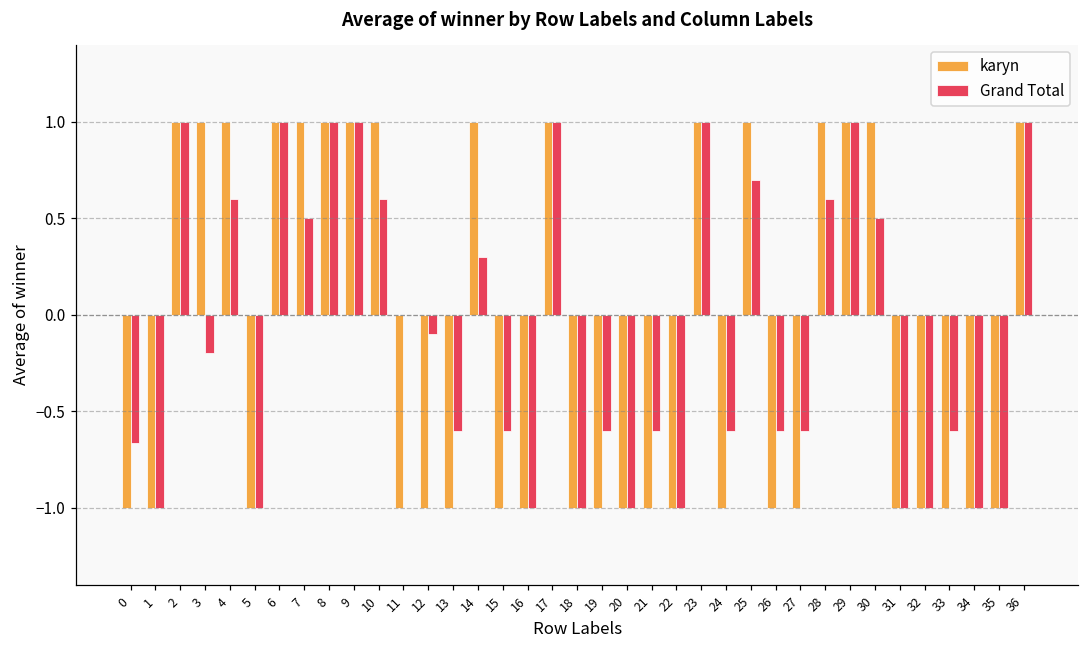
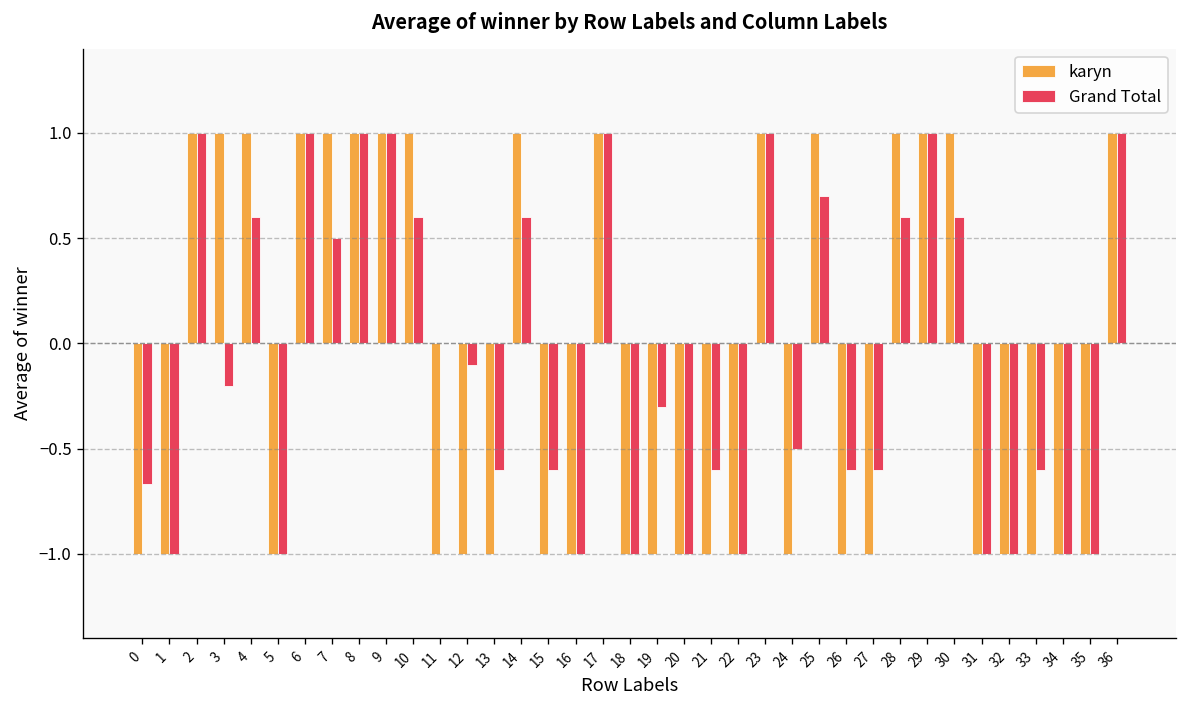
Grand Total, 14: 0.3 -> 0.6
Grand Total, 19: -0.6 -> -0.3
Grand Total, 24: -0.6 -> -0.5
Grand Total, 30: 0.5 -> 0.6
